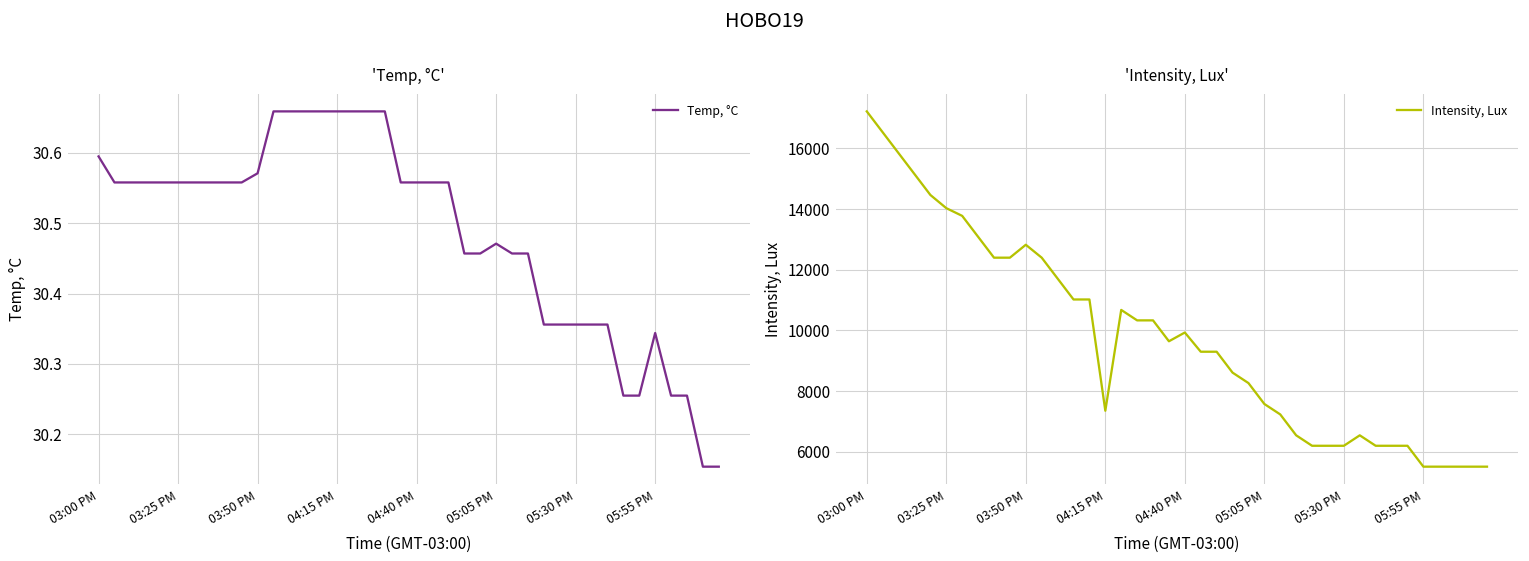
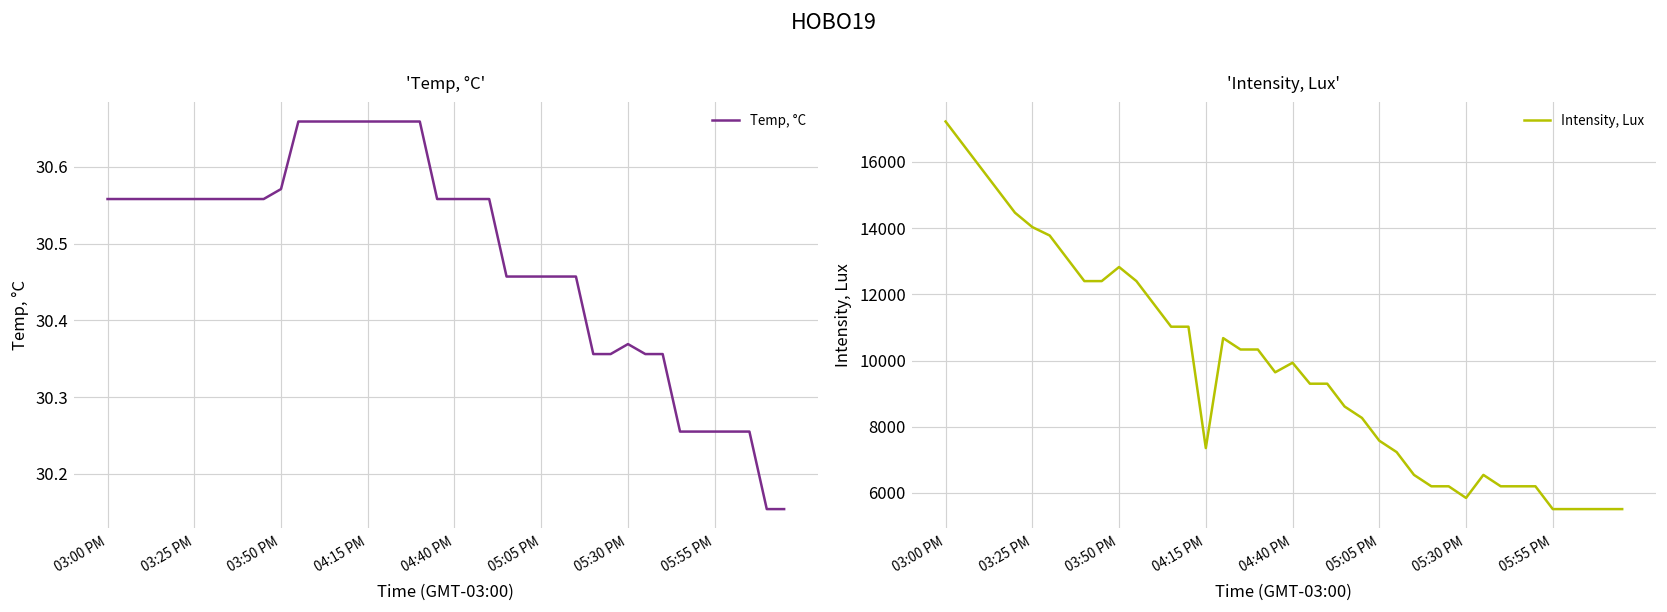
'Temp, °C', 03:00 PM: 30.60 -> 30.56
'Temp, °C', 05:05 PM: 30.47 -> 30.46
'Temp, °C', 05:30 PM: 30.36 -> 30.37
'Temp, °C', 05:55 PM: 30.34 -> 30.26
'Intensity, Lux', 05:30 PM: 6200 -> 5800
